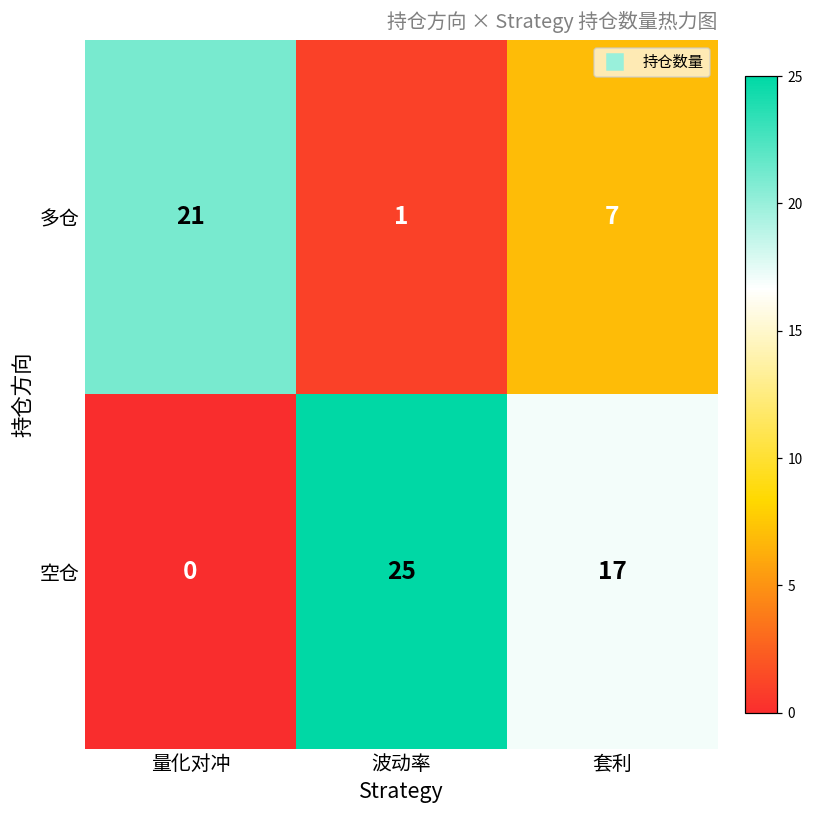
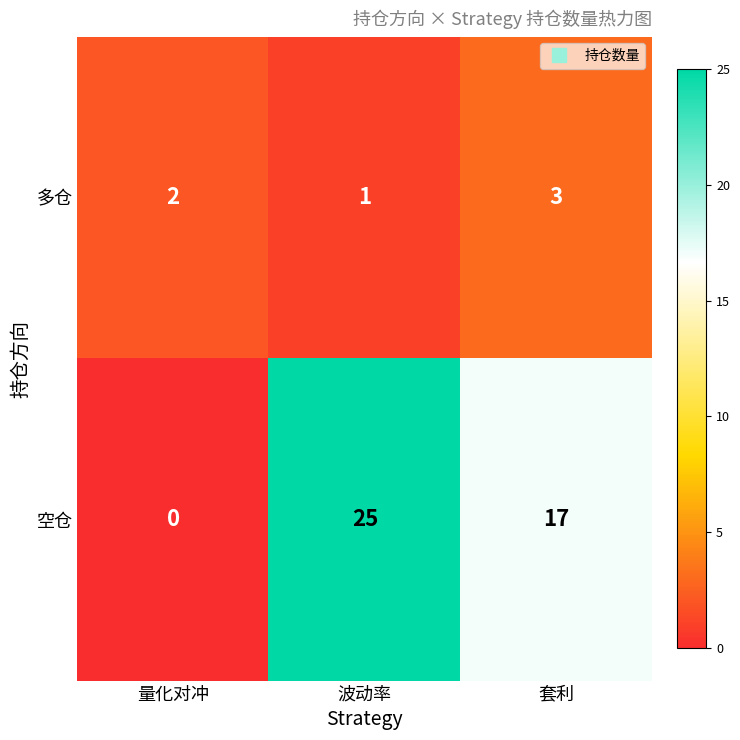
多仓, 量化对冲: 21 -> 2
多仓, 套利: 7 -> 3
